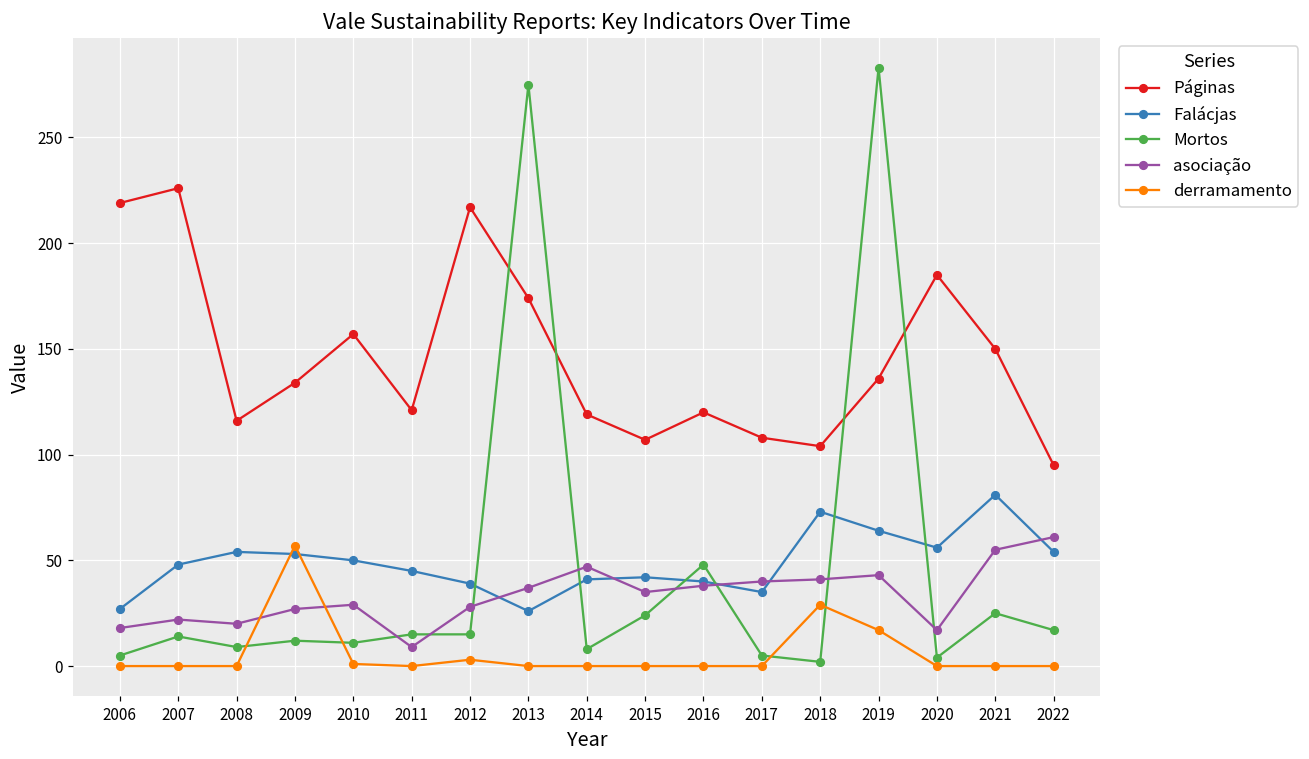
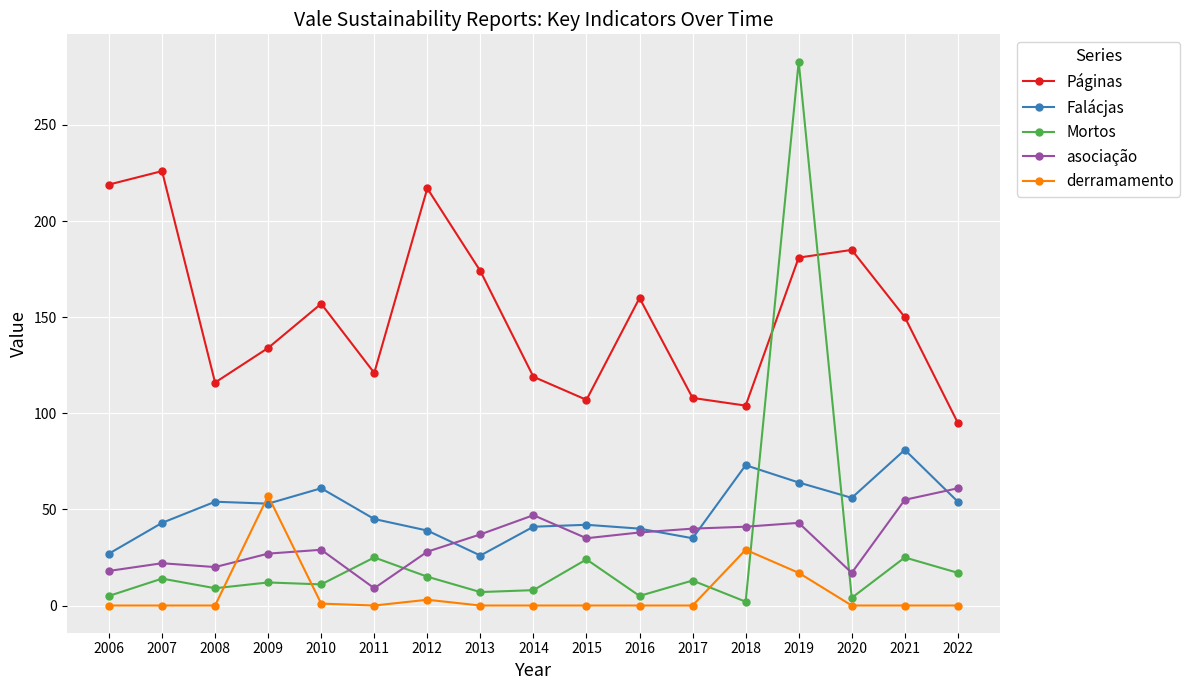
Falácjas, 2007: 48 -> 43
Falácjas, 2010: 50 -> 61
Mortos, 2011: 15 -> 25
Mortos, 2013: 275 -> 7
Páginas, 2016: 120 -> 160
Mortos, 2016: 48 -> 5
Mortos, 2017: 5 -> 13
Páginas, 2019: 136 -> 181
